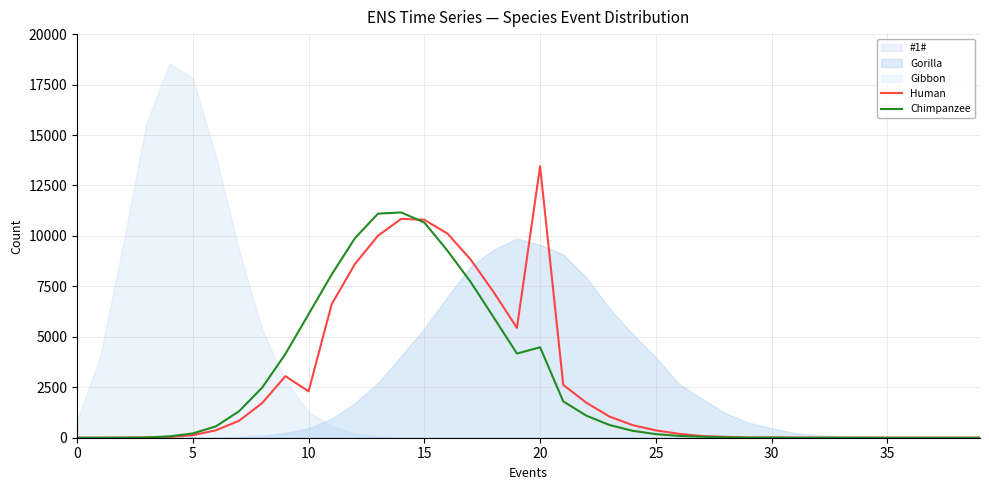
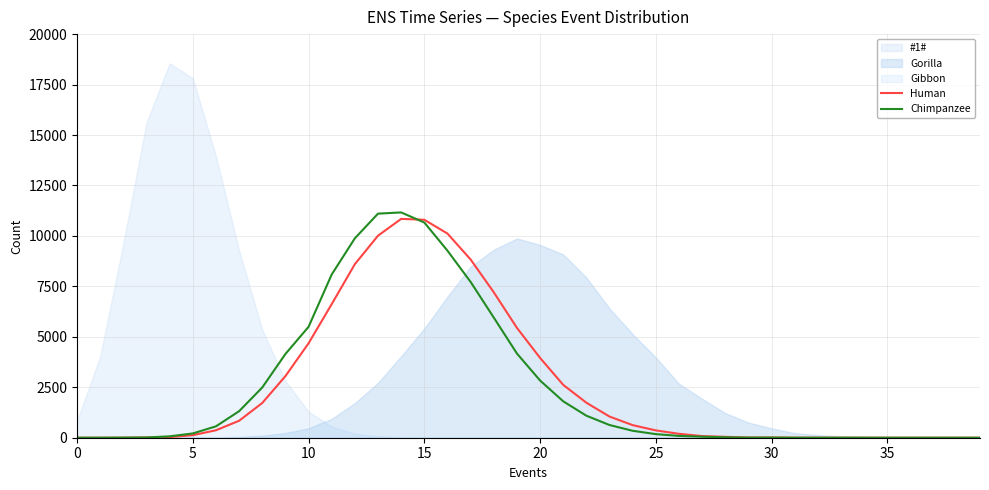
Human, 10: 2300 -> 4700
Chimpanzee, 10: 6100 -> 5500
Human, 20: 13500 -> 4000
Chimpanzee, 20: 4500 -> 2800
